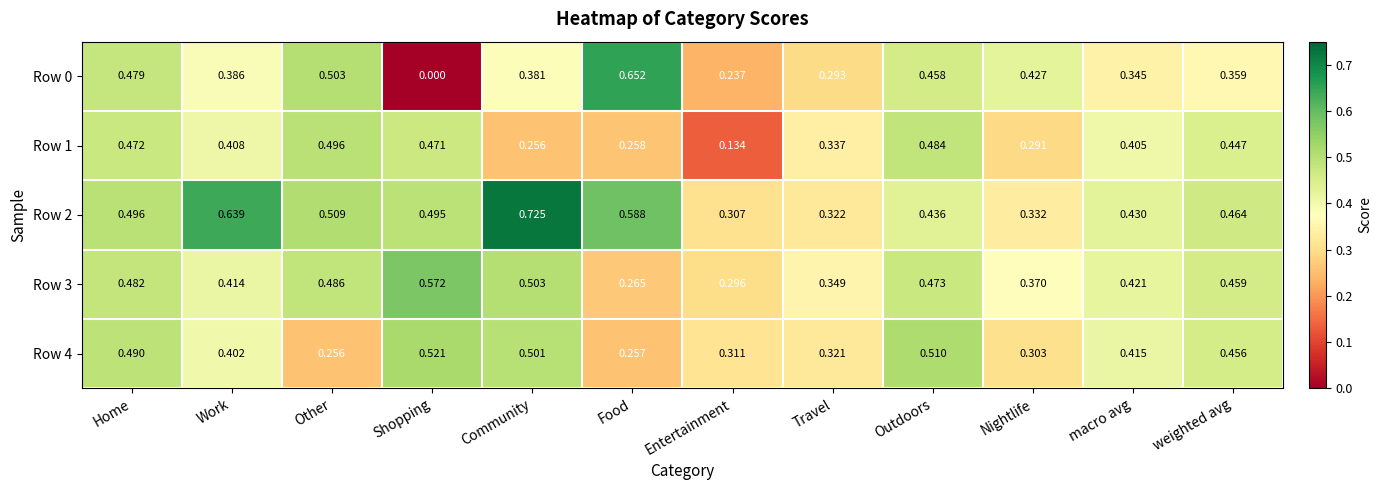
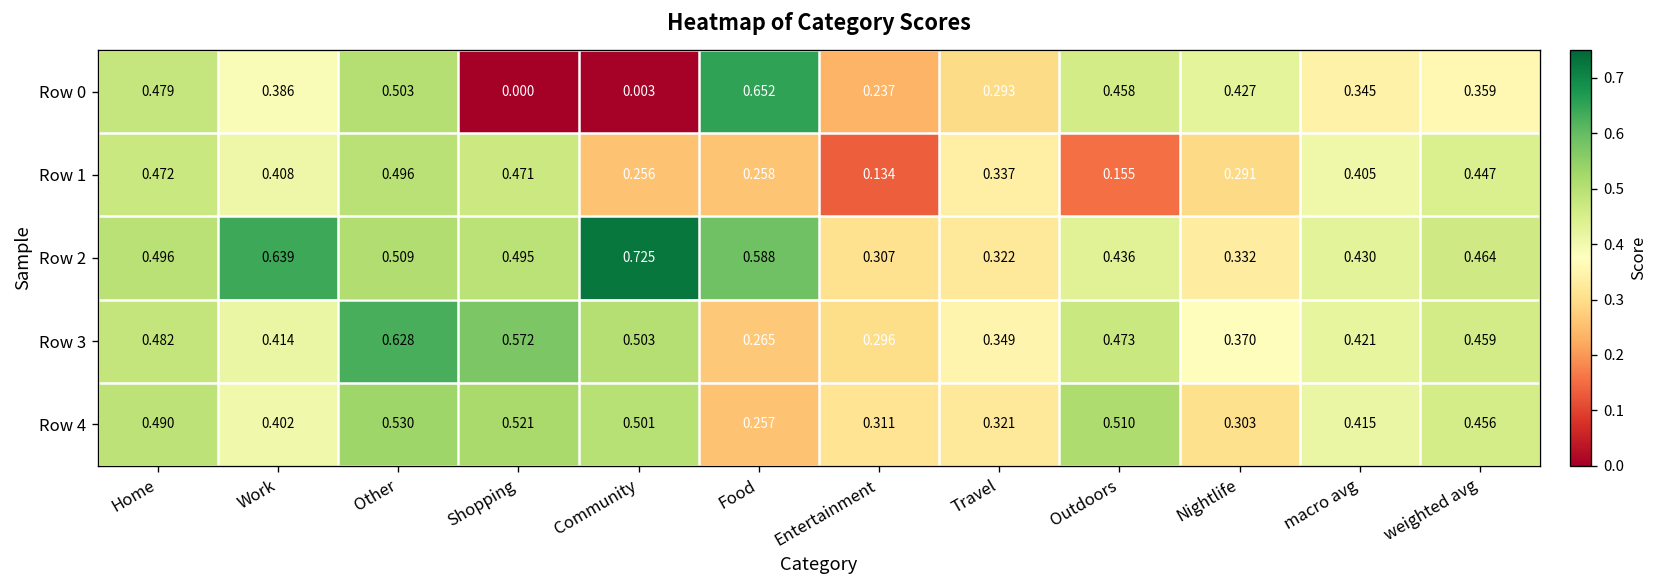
Row 0, Community: 0.381 -> 0.003
Row 1, Outdoors: 0.484 -> 0.155
Row 3, Other: 0.486 -> 0.628
Row 4, Other: 0.256 -> 0.530
